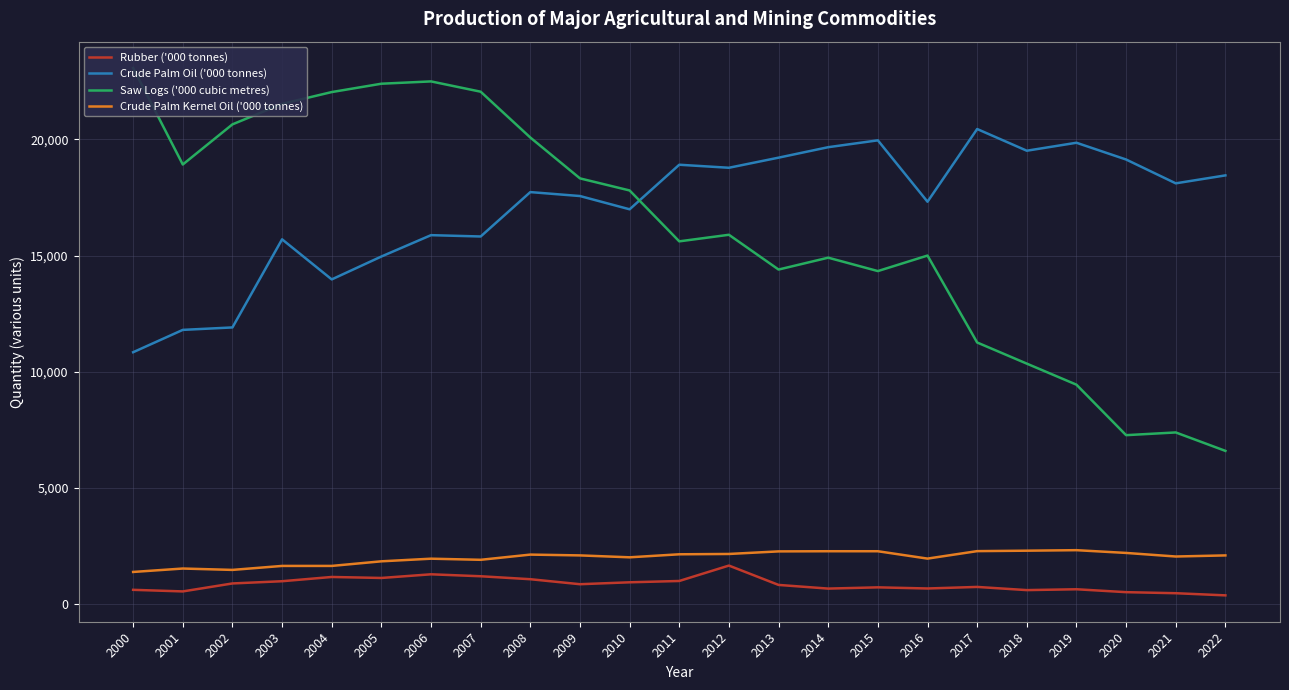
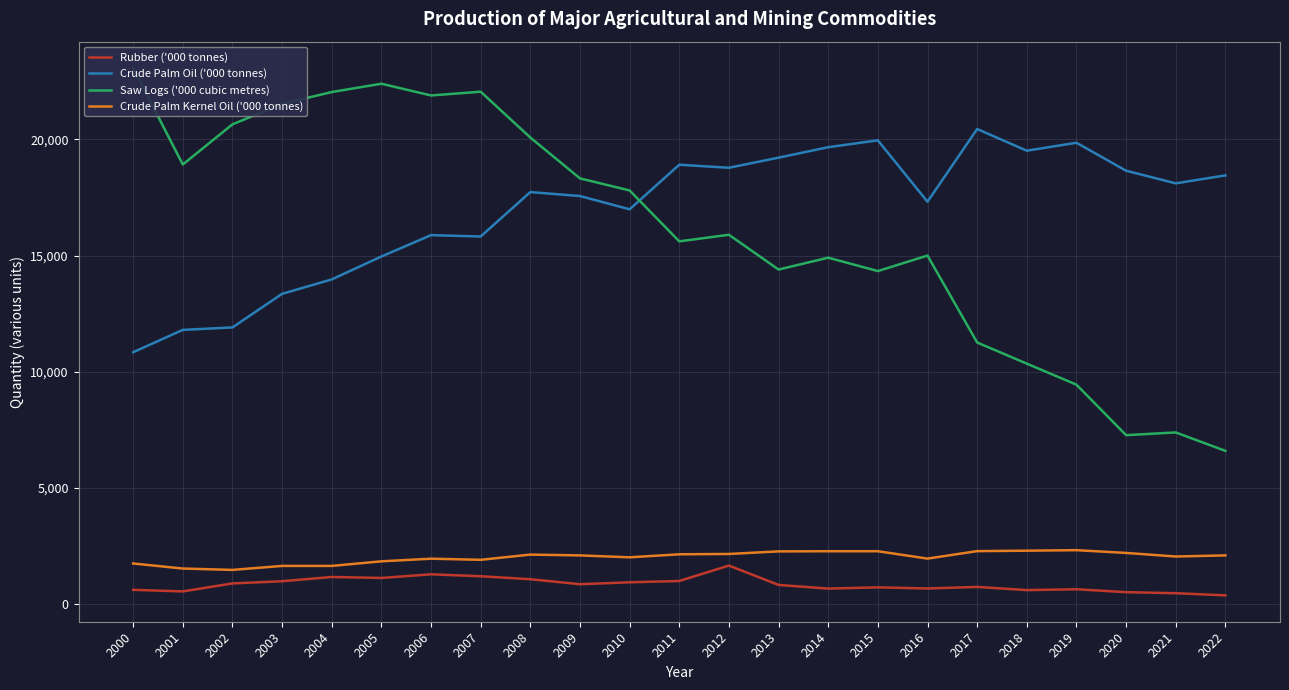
Crude Palm Kernel Oil ('000 tonnes), 2000: 1,400 -> 1,700
Crude Palm Oil ('000 tonnes), 2003: 15,700 -> 13,400
Saw Logs ('000 cubic metres), 2006: 22,500 -> 21,900
Crude Palm Oil ('000 tonnes), 2020: 19,100 -> 18,700
